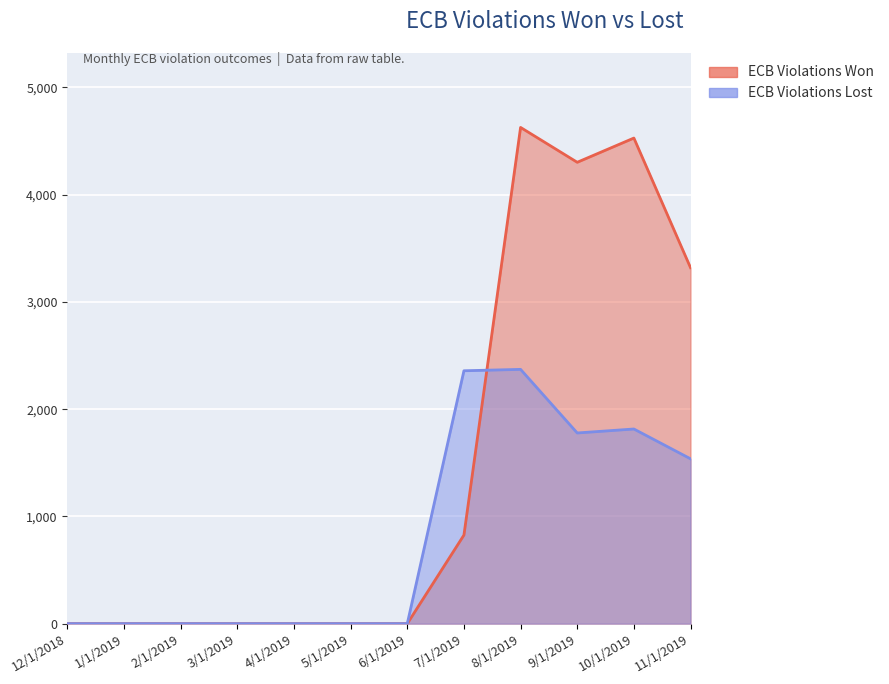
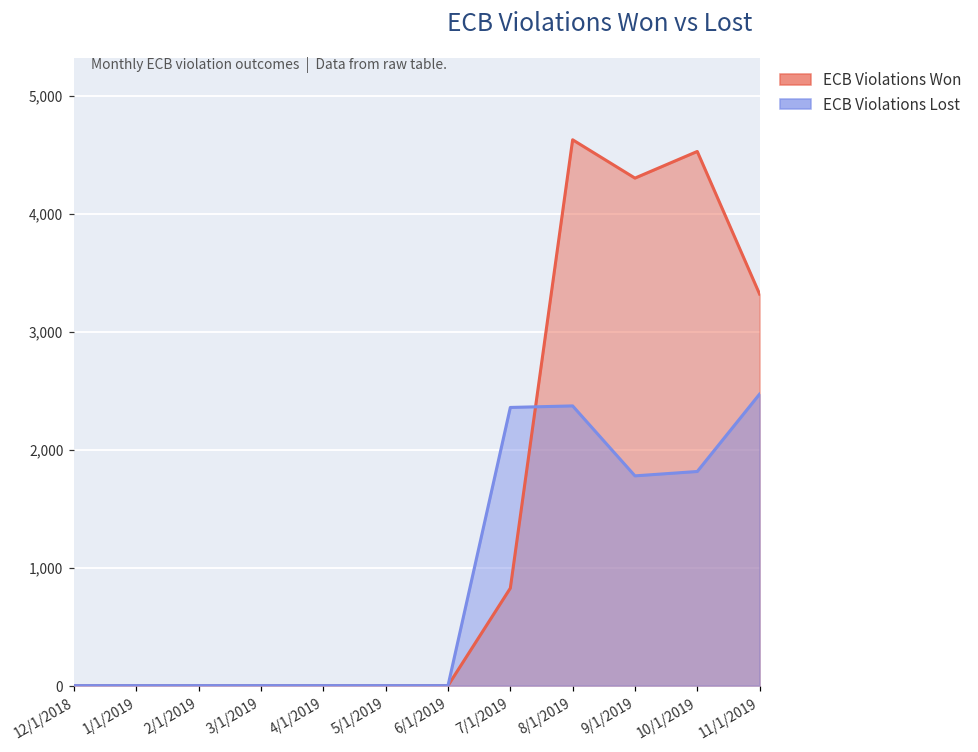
ECB Violations Lost, 11/1/2019: 1,540 -> 2,470
